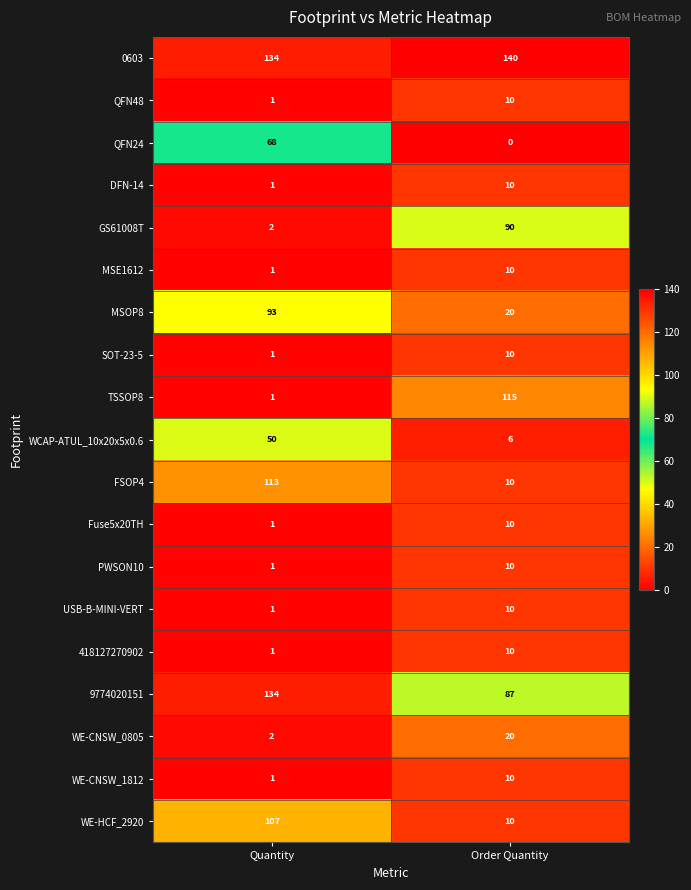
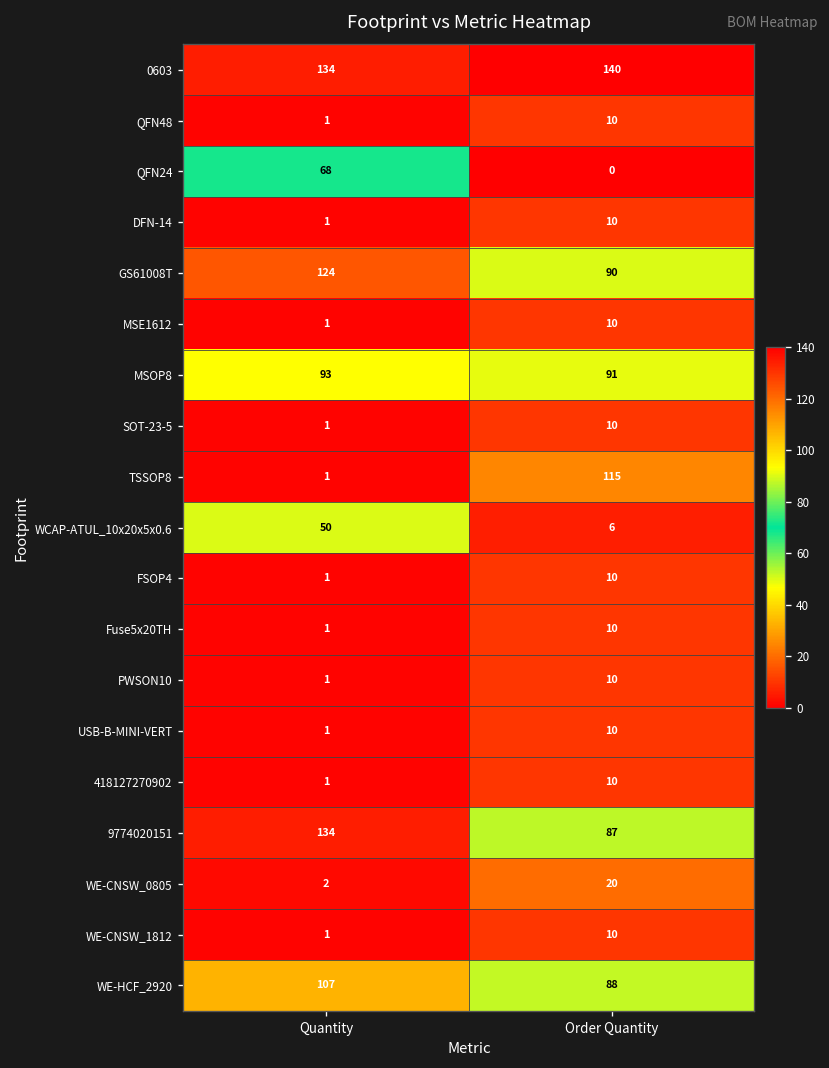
GS61008T, Quantity: 2 -> 124
MSOP8, Order Quantity: 20 -> 91
FSOP4, Quantity: 113 -> 1
WE-HCF_2920, Order Quantity: 10 -> 88
